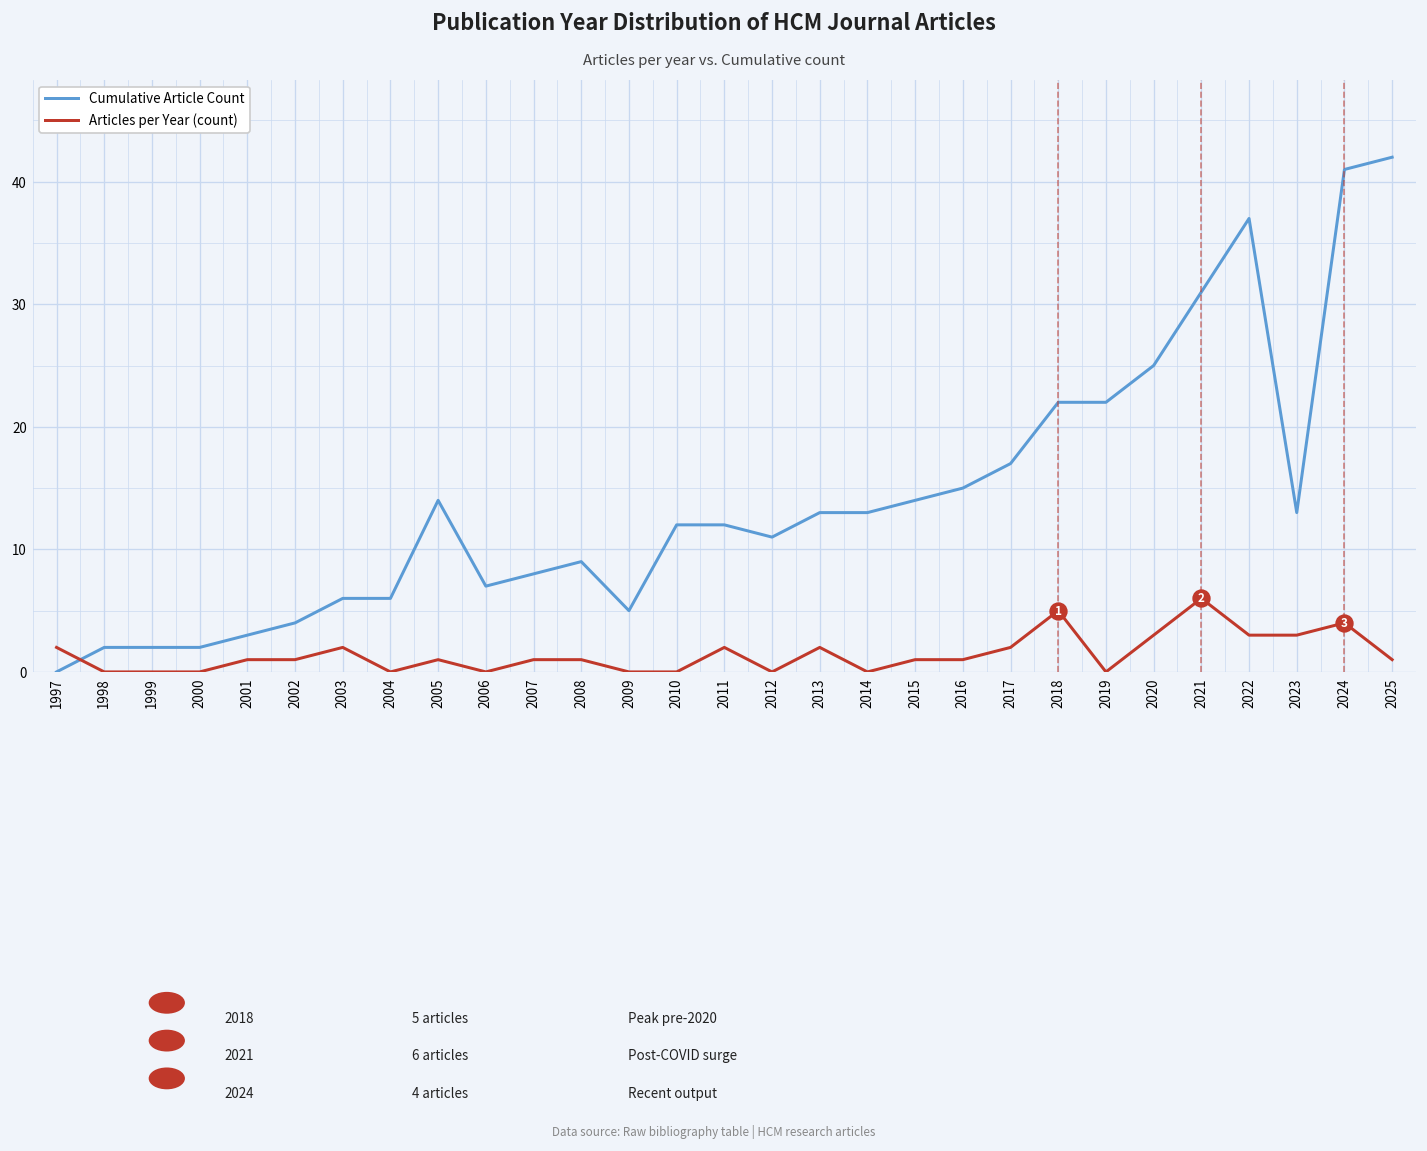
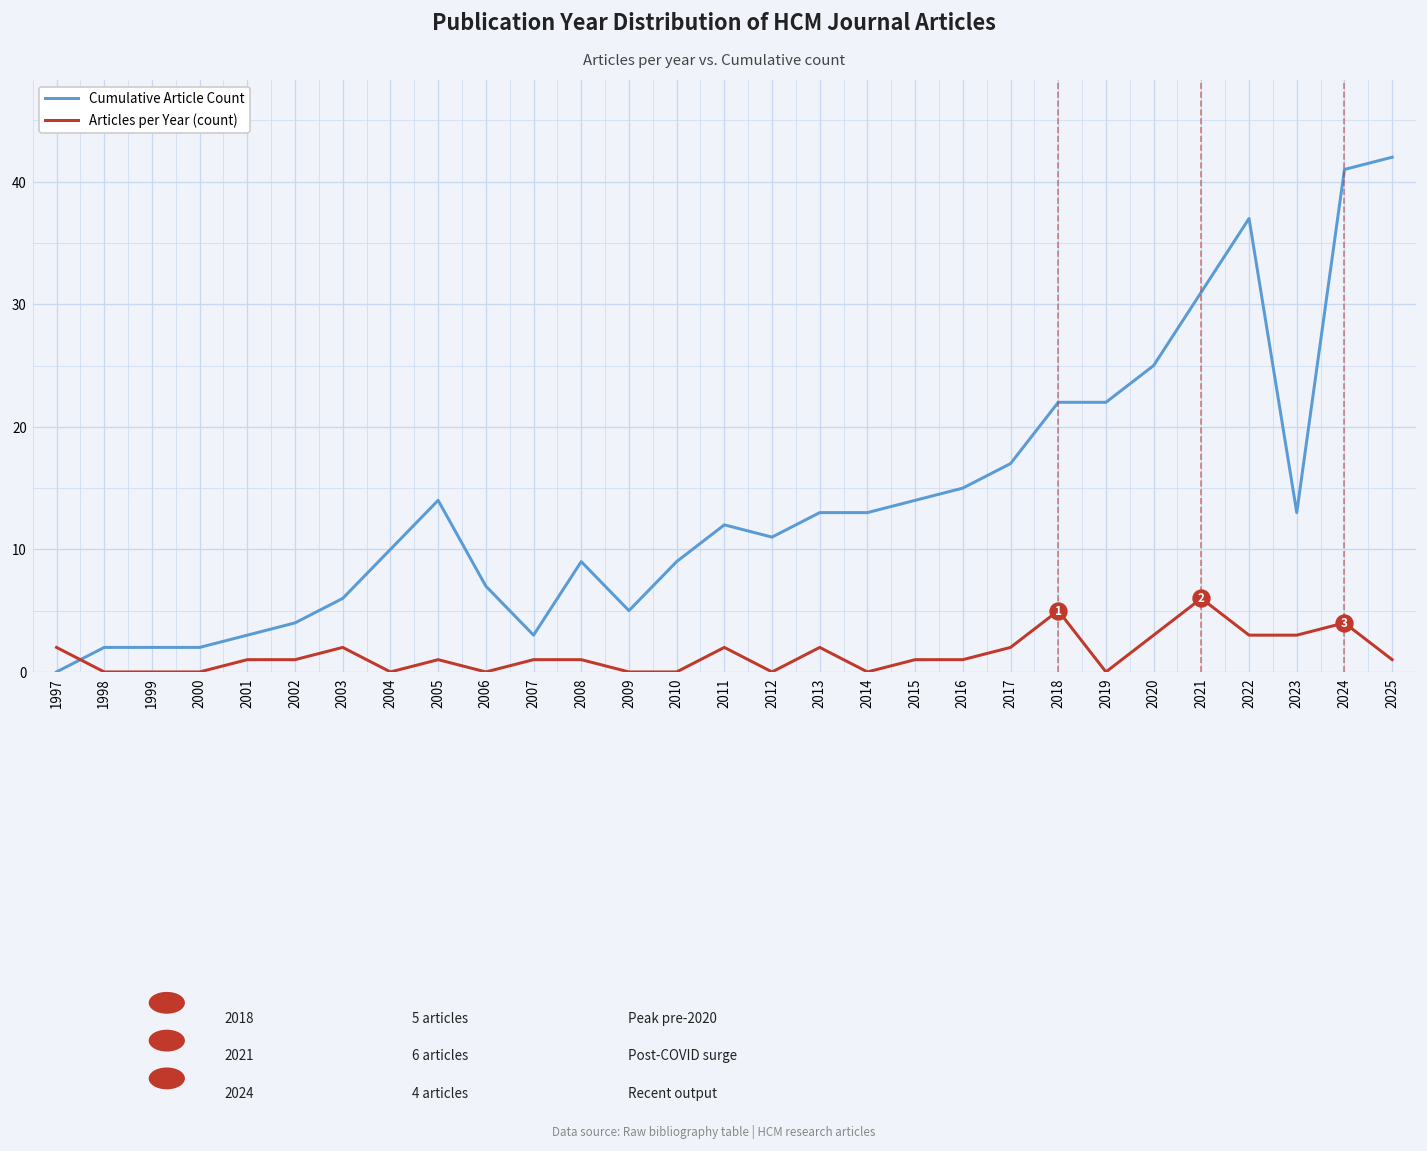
Cumulative Article Count, 2004: 6 -> 10
Cumulative Article Count, 2007: 8 -> 3
Cumulative Article Count, 2010: 12 -> 9
